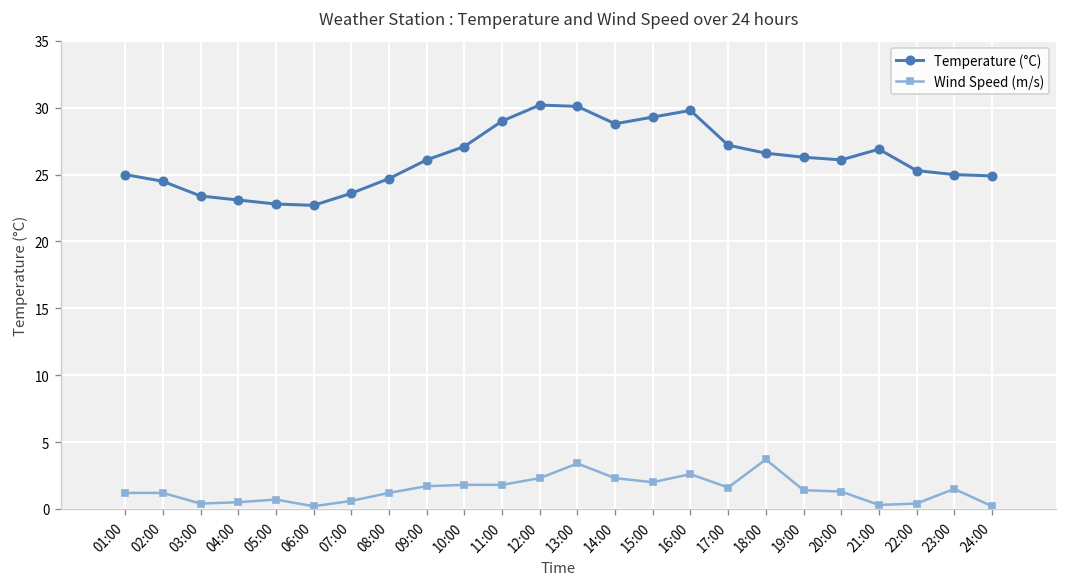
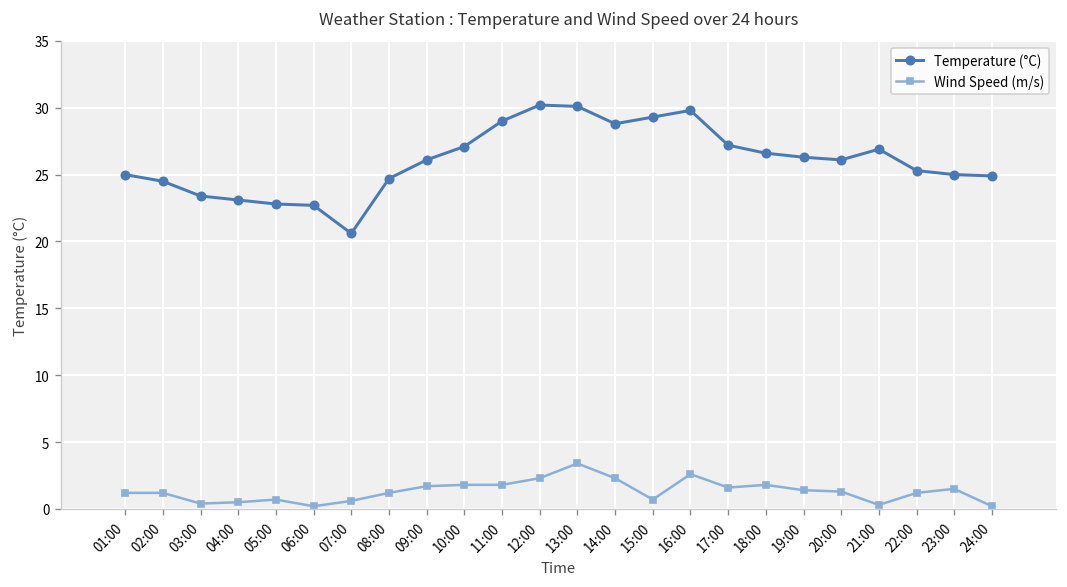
Temperature (°C), 07:00: 23.6 -> 20.6
Wind Speed (m/s), 15:00: 2.0 -> 0.7
Wind Speed (m/s), 18:00: 3.7 -> 1.8
Wind Speed (m/s), 22:00: 0.4 -> 1.2
